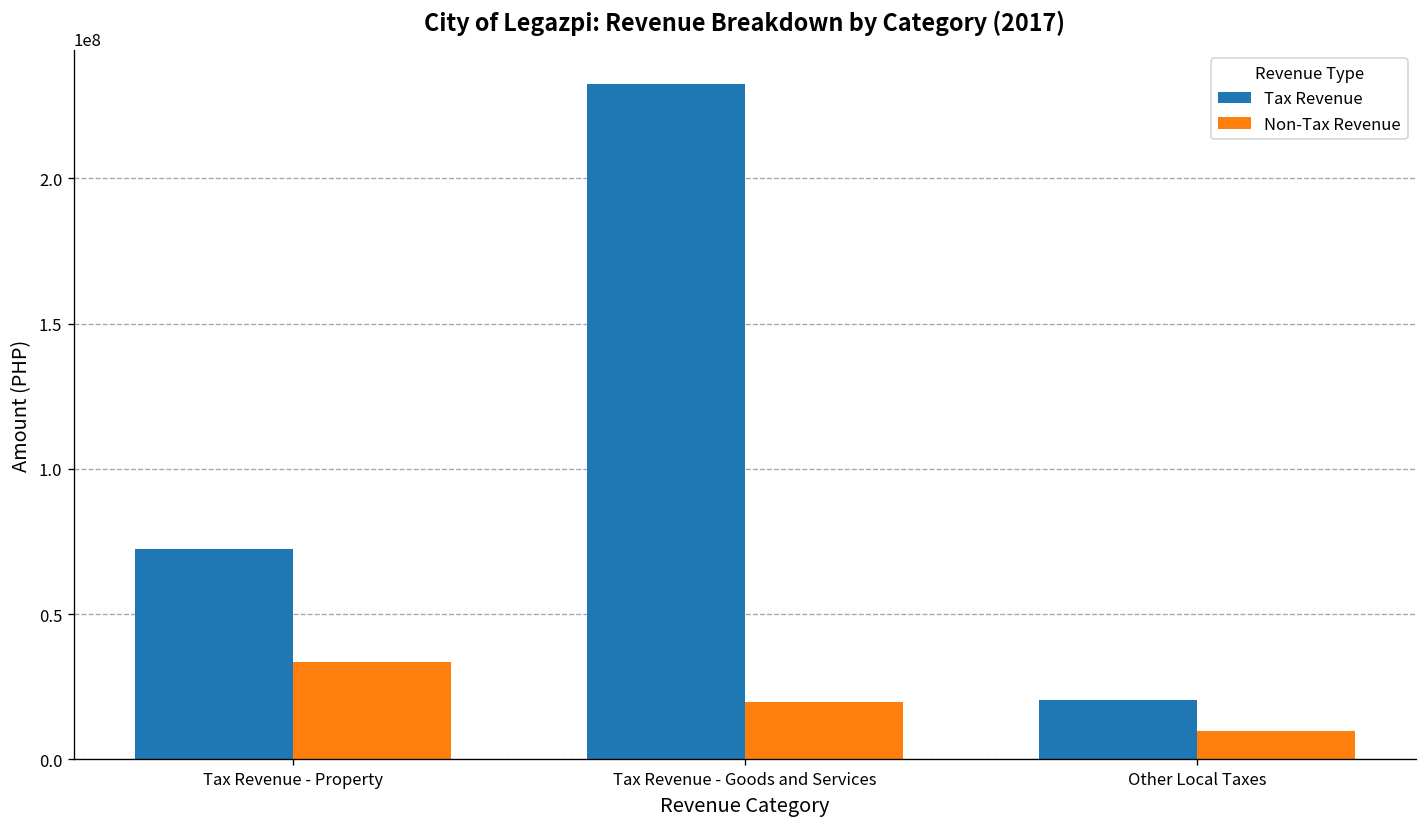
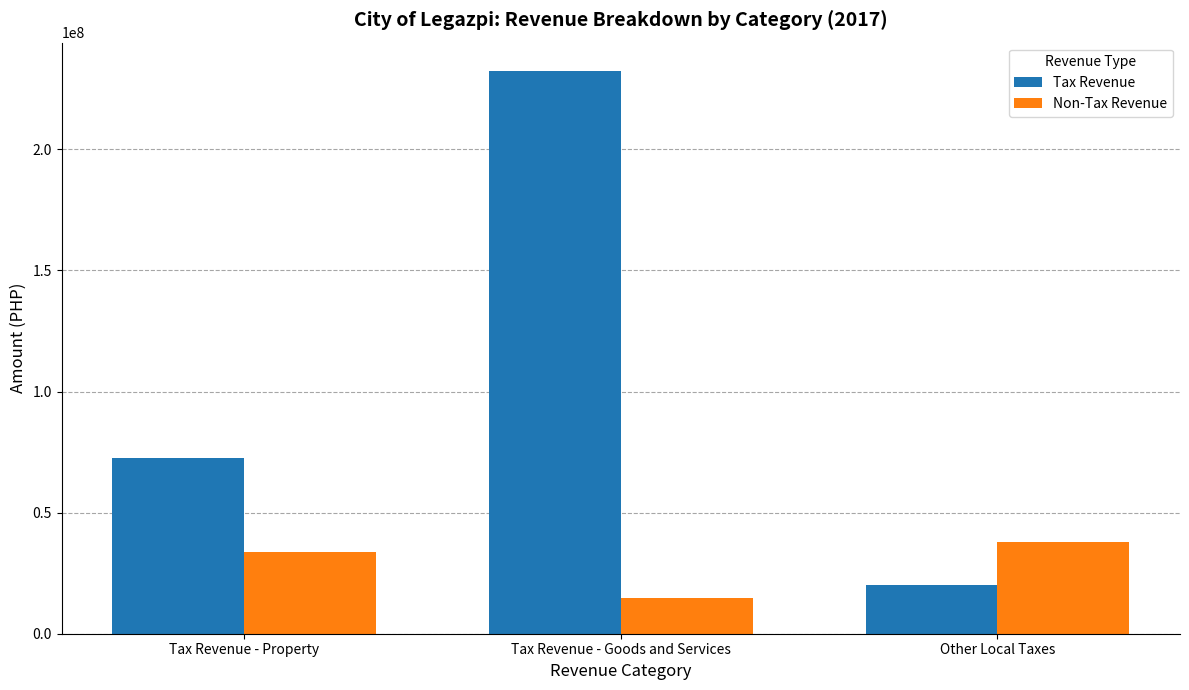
Non-Tax Revenue, Tax Revenue - Goods and Services: 20000000 -> 15000000
Non-Tax Revenue, Other Local Taxes: 10000000 -> 38000000
